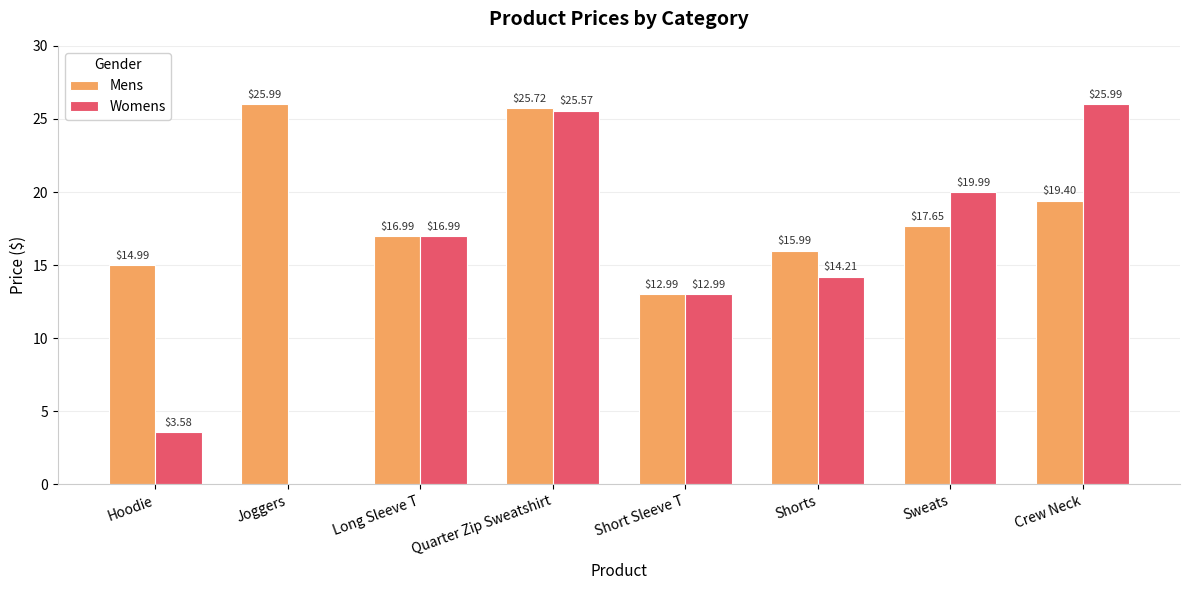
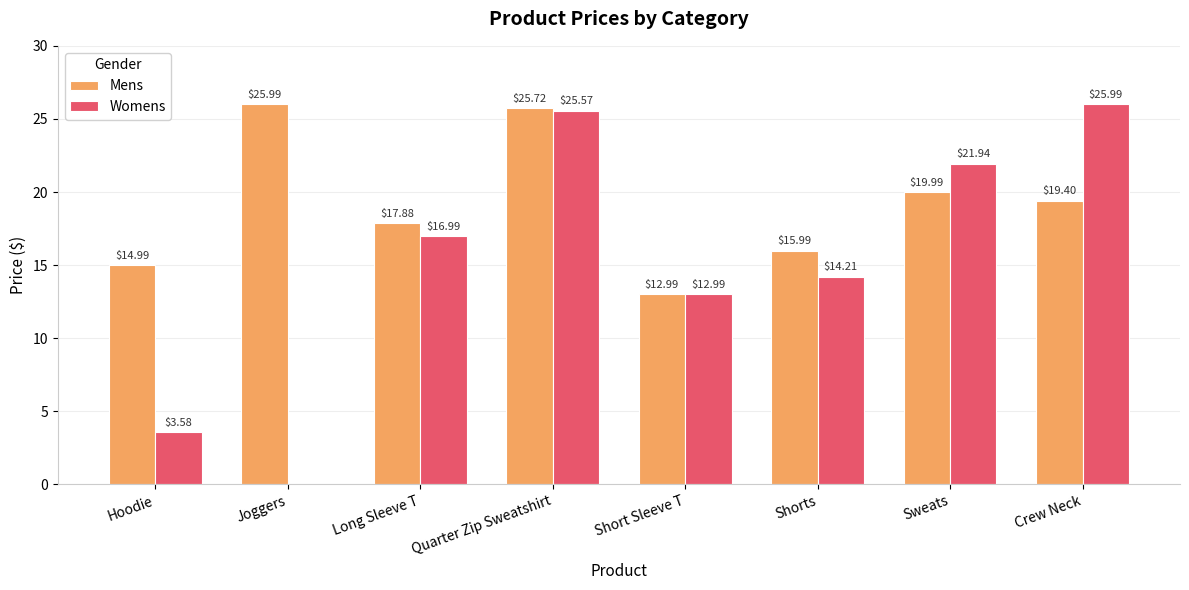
Mens, Long Sleeve T: $16.99 -> $17.88
Mens, Sweats: $17.65 -> $19.99
Womens, Sweats: $19.99 -> $21.94
